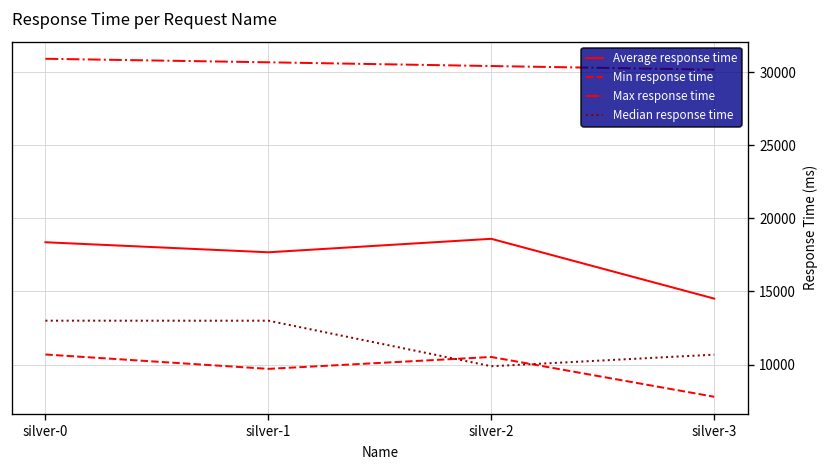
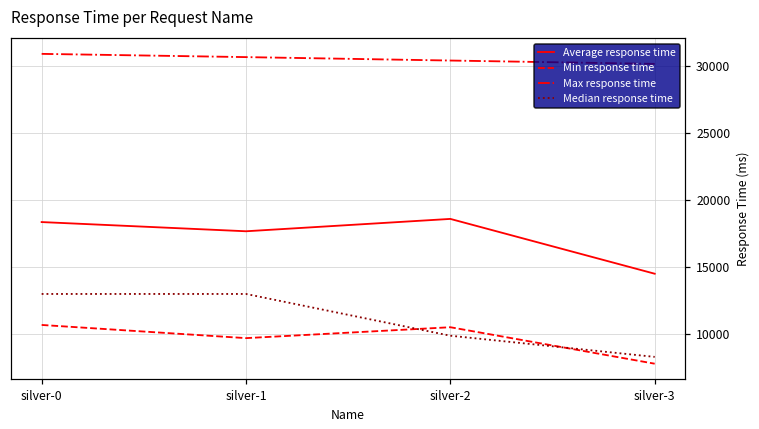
Median response time, silver-3: 10700 -> 8300
